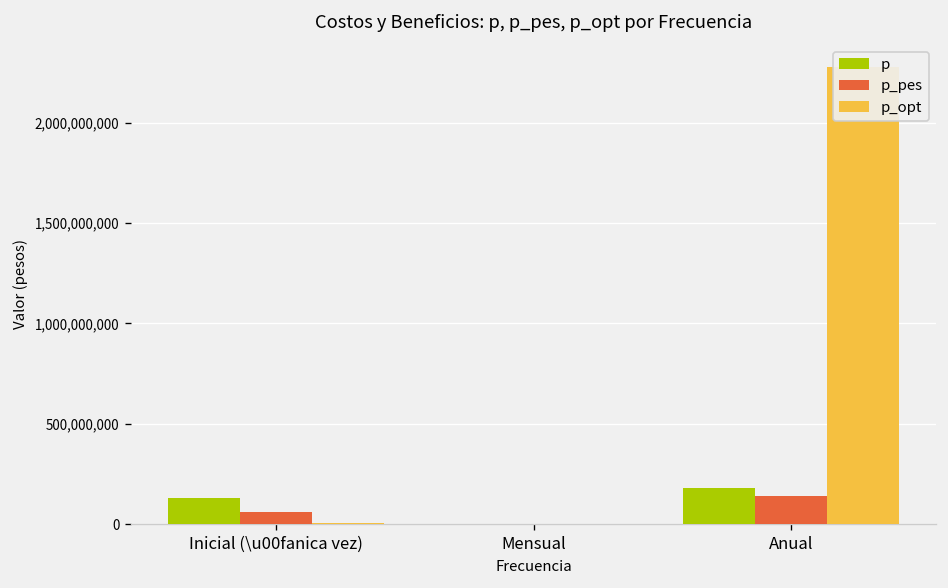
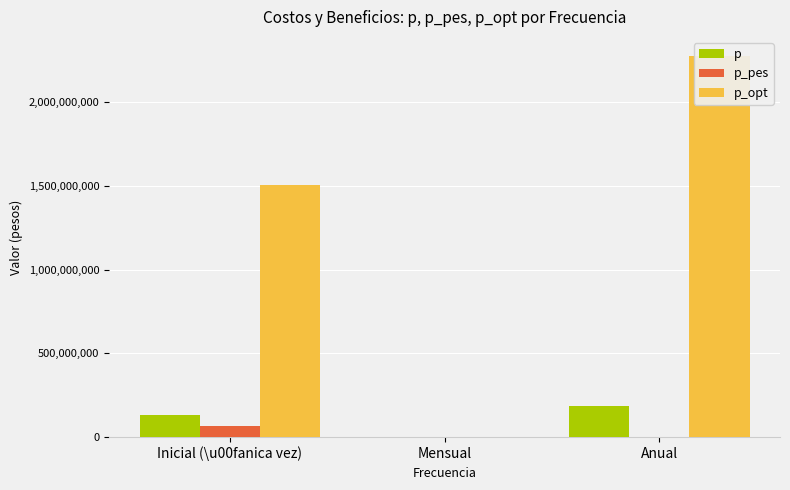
p_opt, Inicial (\u00fanica vez): 10,000,000 -> 1,510,000,000
p_pes, Anual: 140,000,000 -> 0
